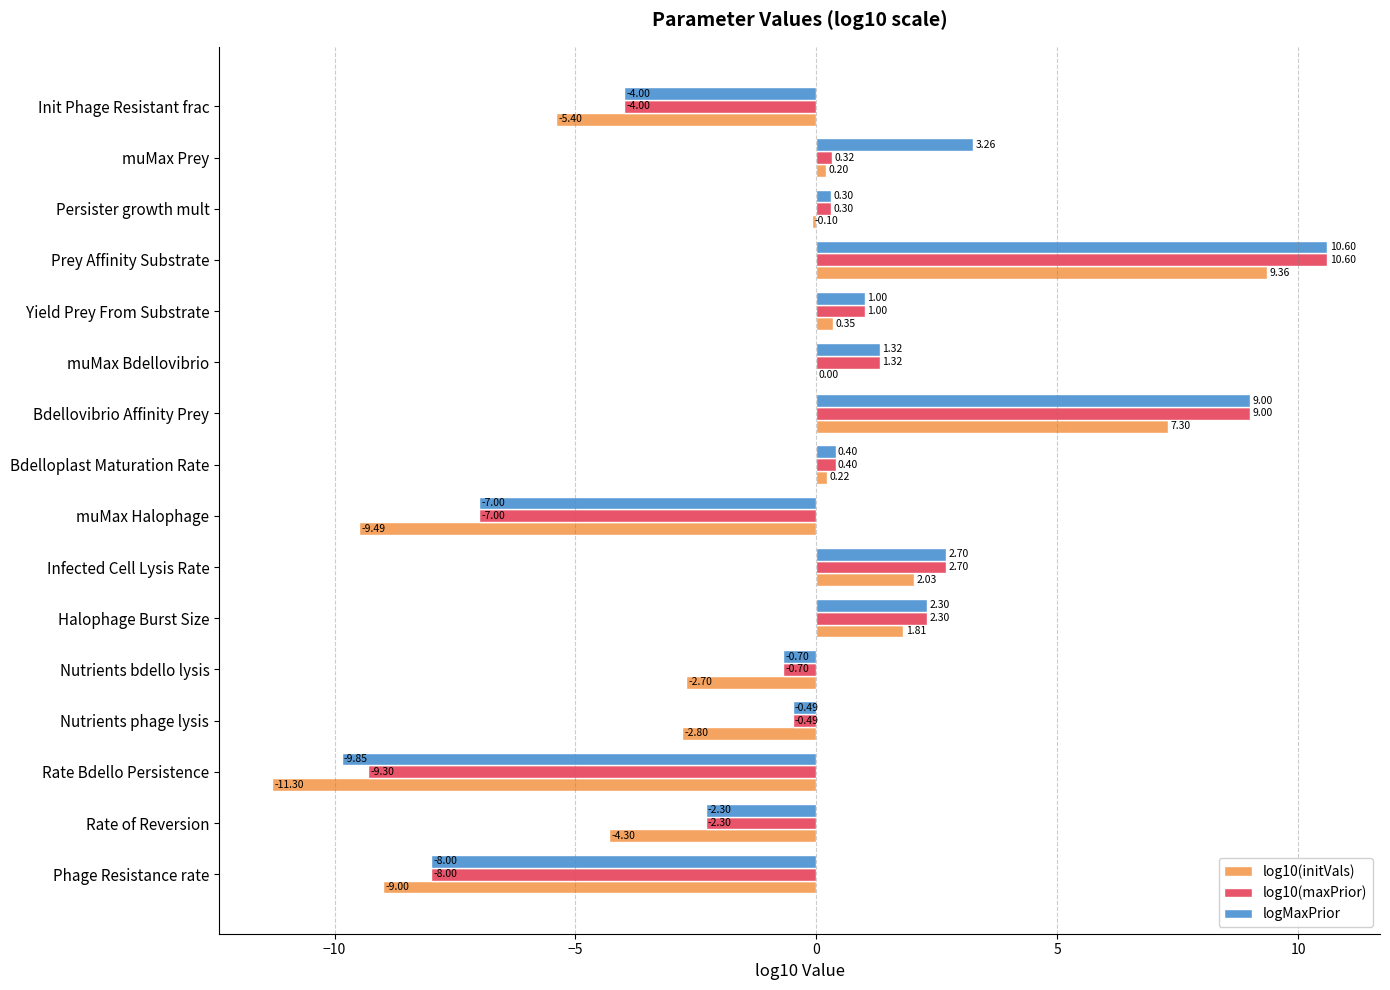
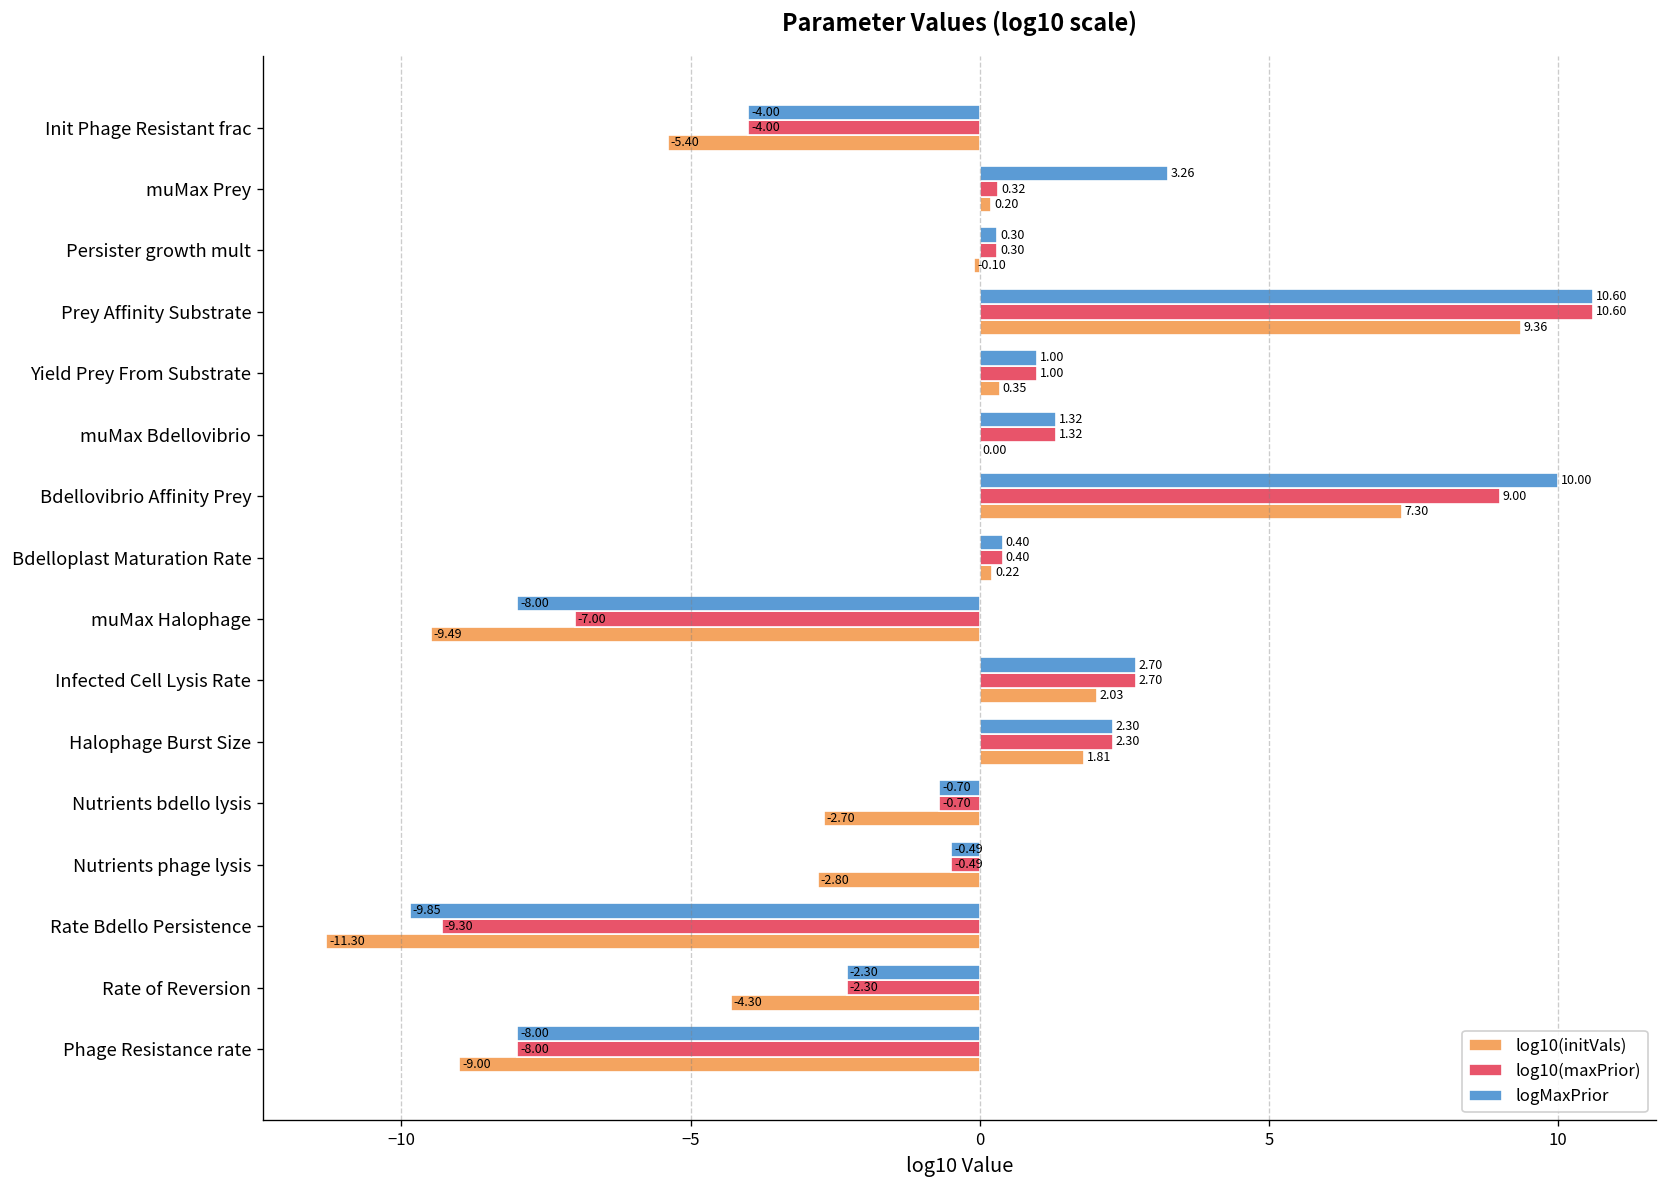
logMaxPrior, Bdellovibrio Affinity Prey: 9.00 -> 10.00
logMaxPrior, muMax Halophage: -7.00 -> -8.00
